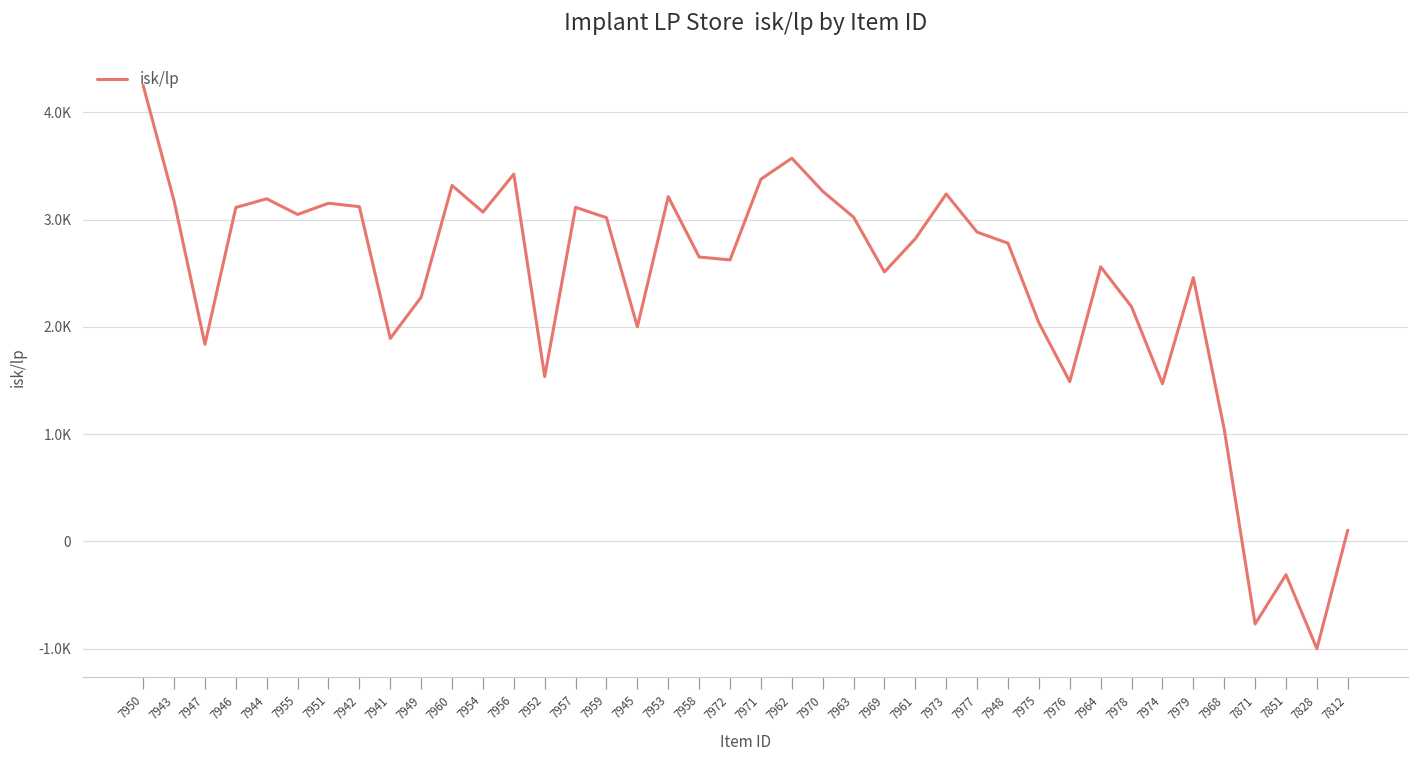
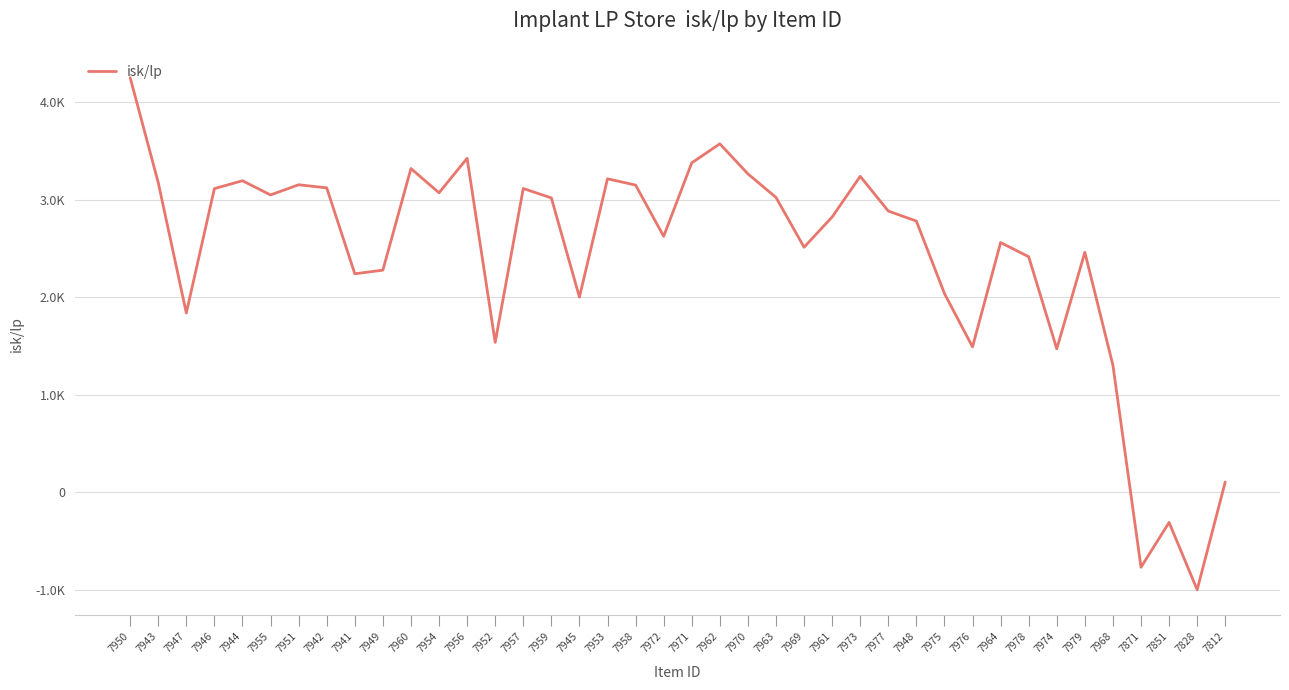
7941: 1900 -> 2200
7958: 2700 -> 3100
7978: 2200 -> 2400
7968: 1000 -> 1300
